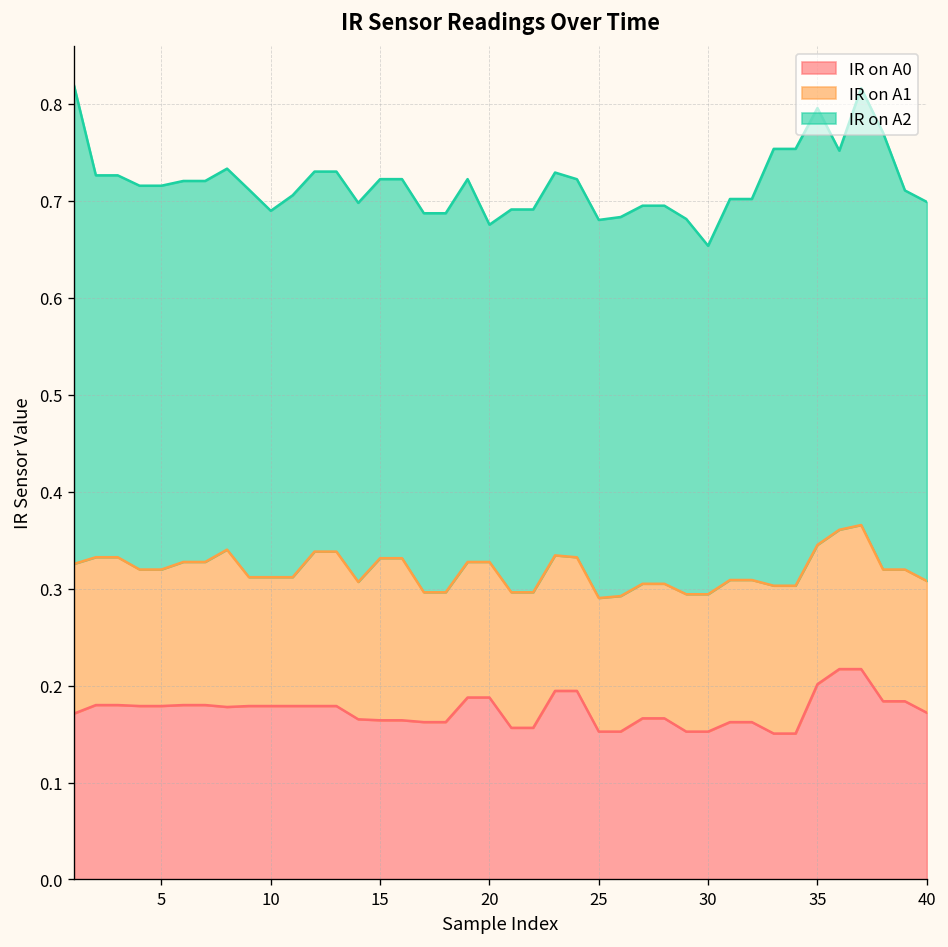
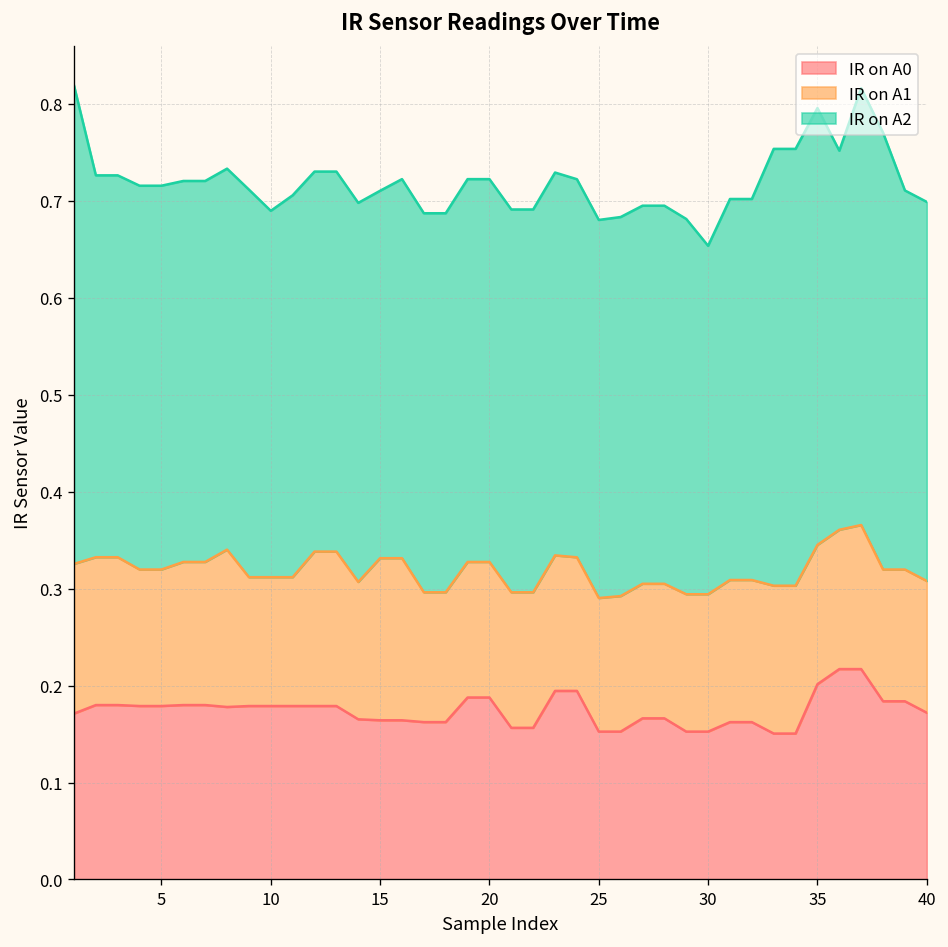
IR on A2, 15: 0.39 -> 0.38
IR on A2, 20: 0.35 -> 0.39
